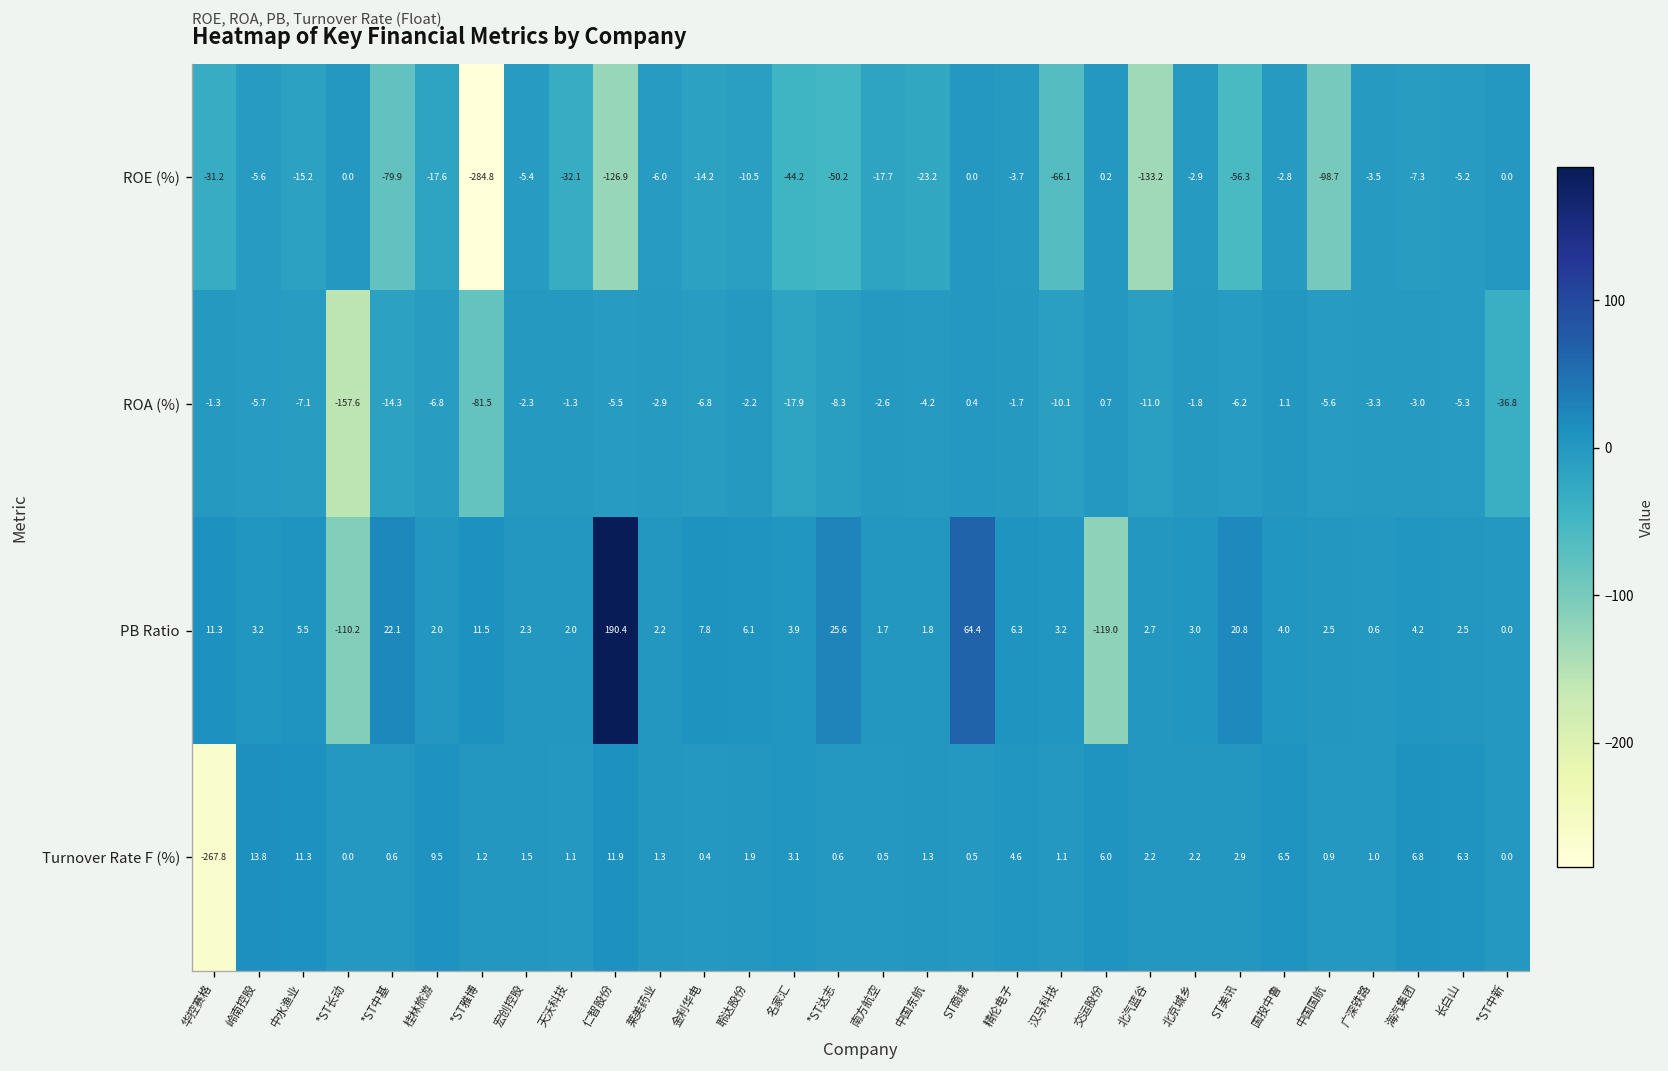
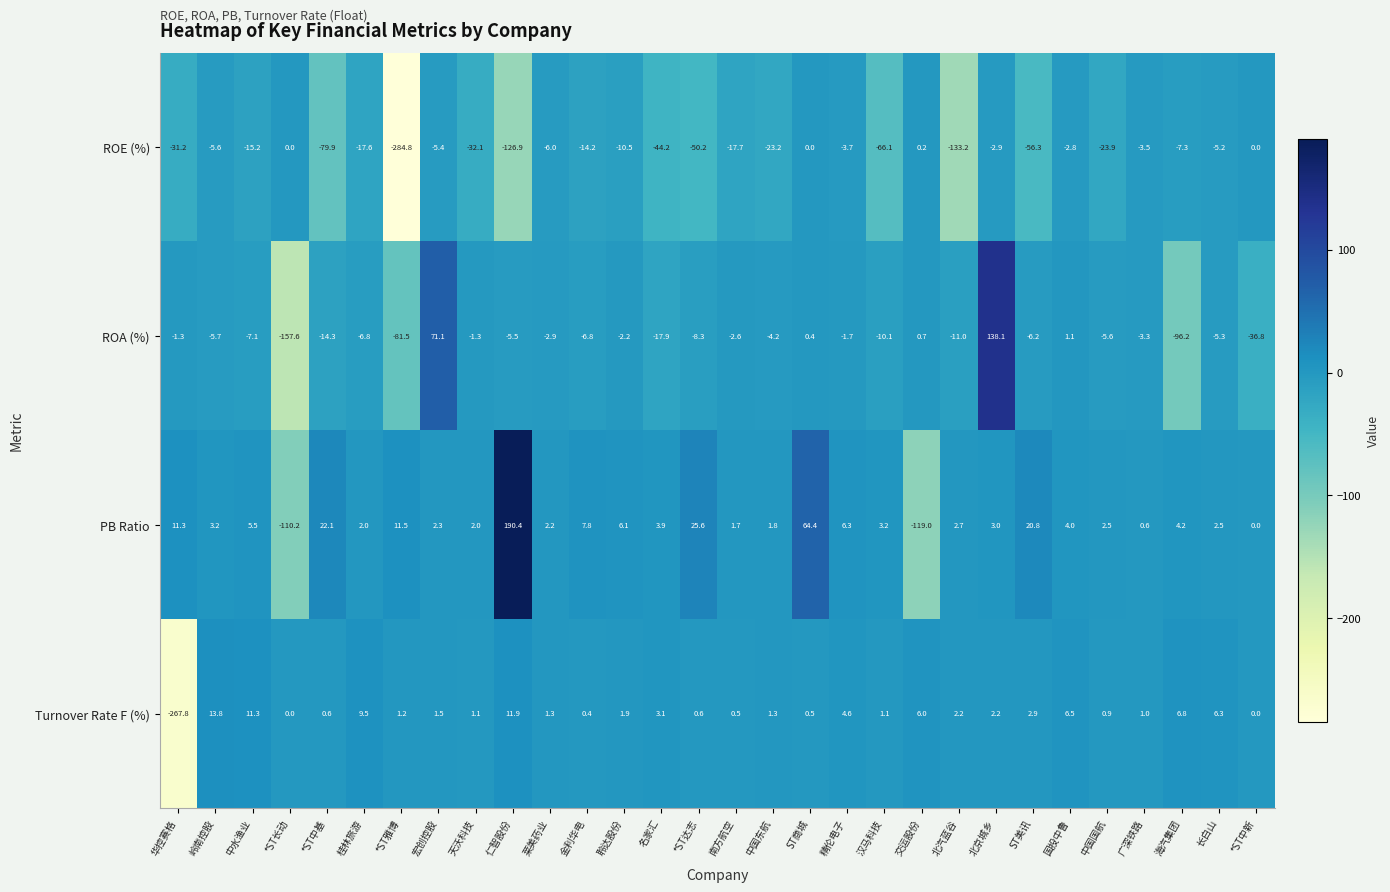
ROE (%), 中国国航: -98.7 -> -23.9
ROA (%), 宏创控股: -2.3 -> 71.1
ROA (%), 北京城乡: -1.8 -> 138.1
ROA (%), 海汽集团: -3.0 -> -96.2
